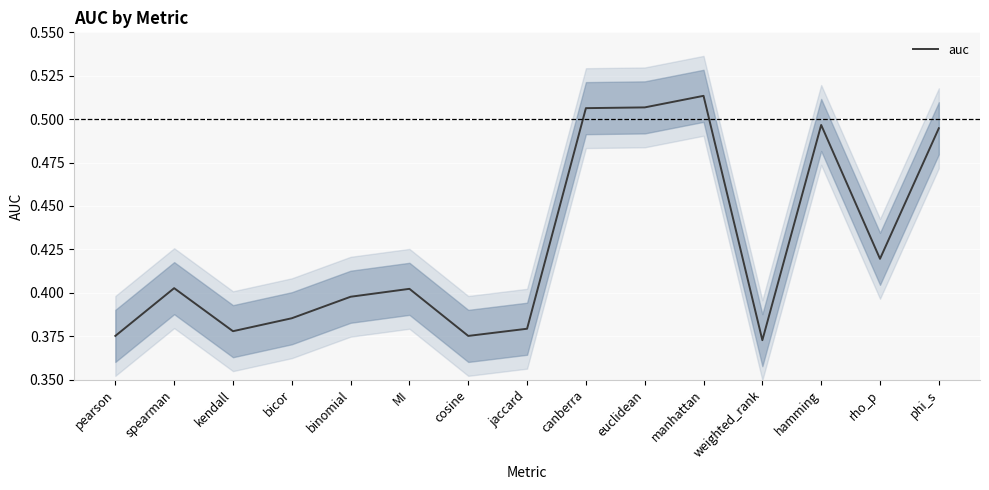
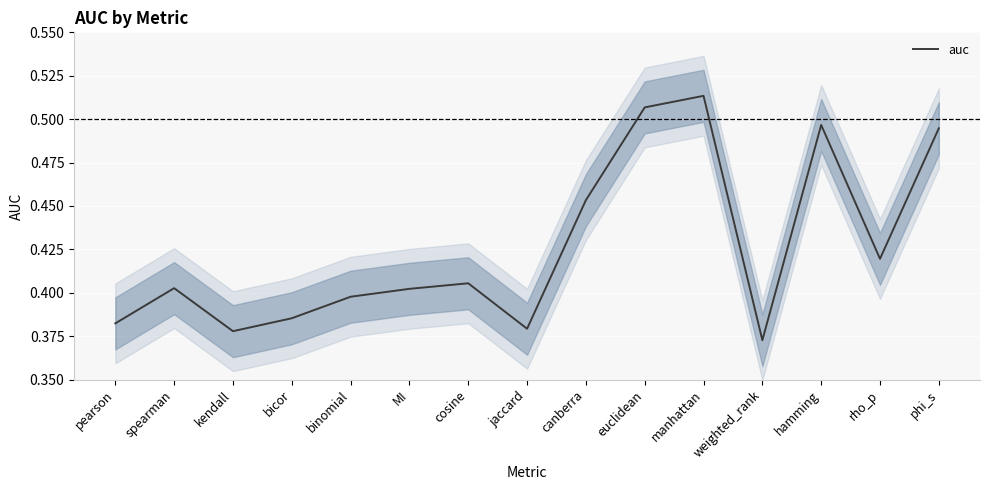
auc, pearson: 0.375 -> 0.382
auc, cosine: 0.375 -> 0.405
auc, canberra: 0.506 -> 0.453
